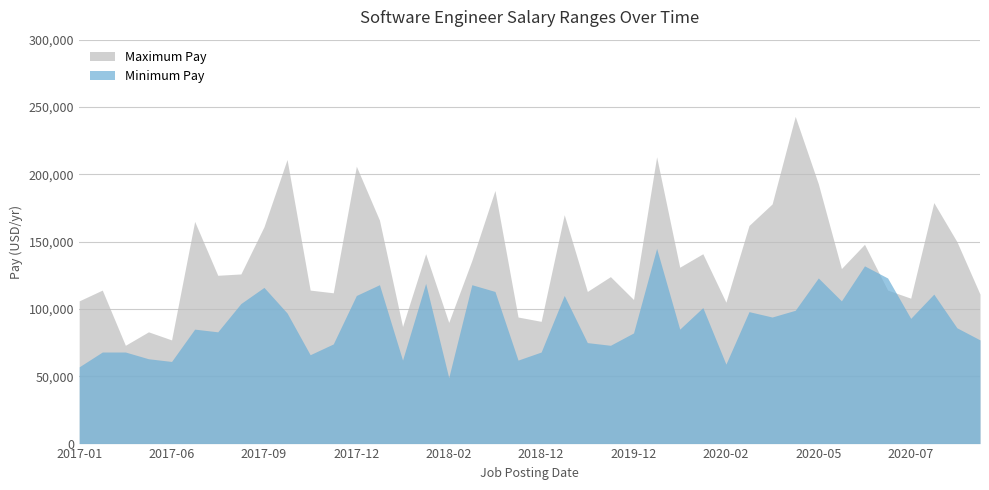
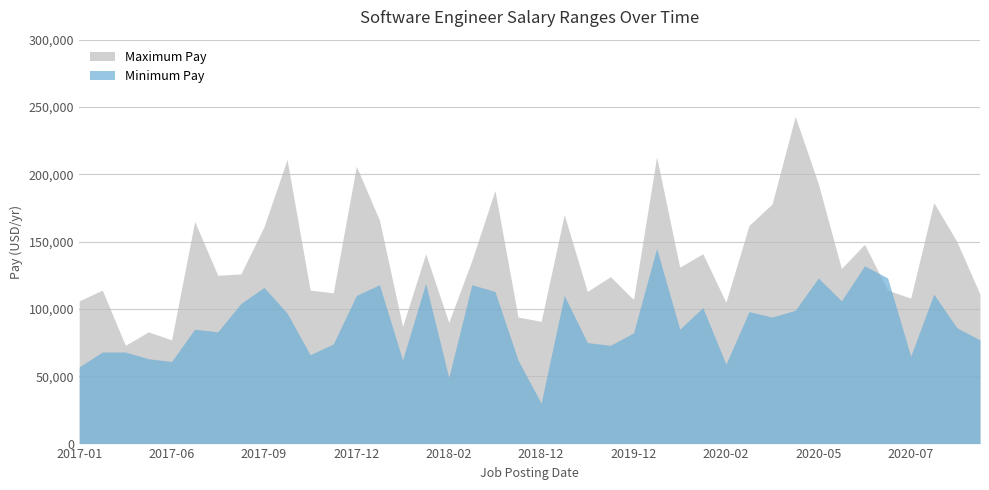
Minimum Pay, 2018-12: 68,000 -> 30,000
Minimum Pay, 2020-07: 93,000 -> 65,000
